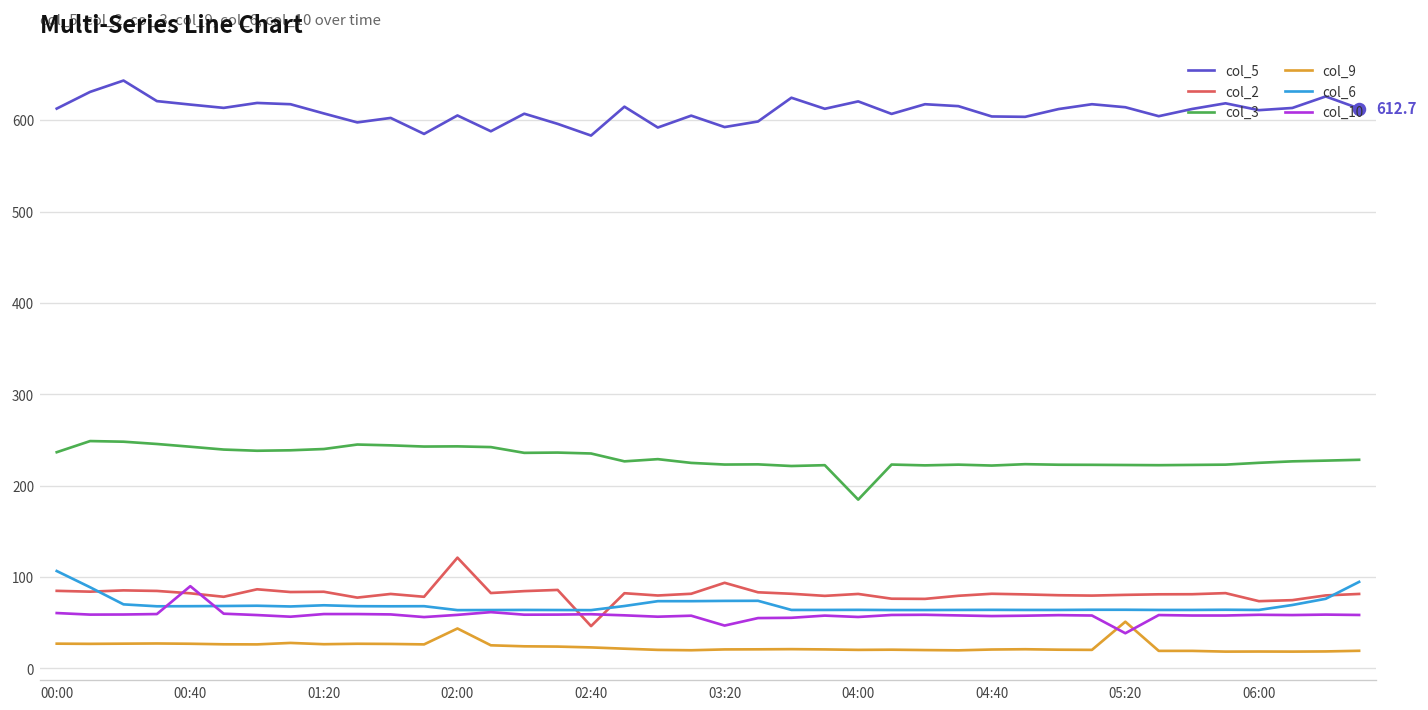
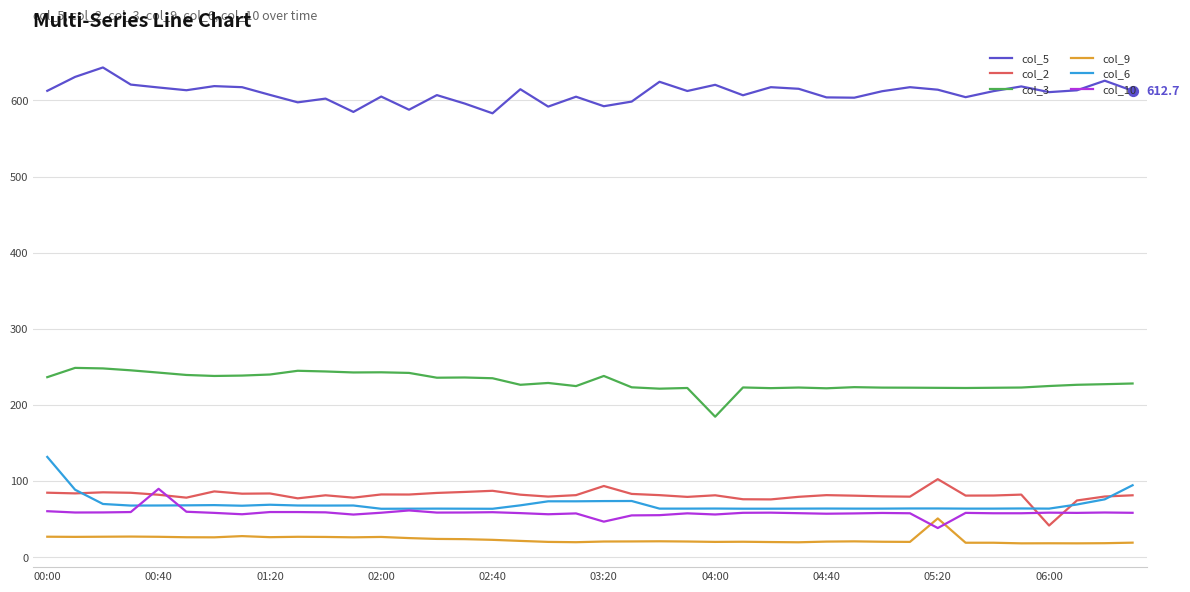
col_6, 00:00: 110 -> 130
col_2, 02:00: 120 -> 80
col_9, 02:00: 40 -> 30
col_2, 02:40: 50 -> 90
col_3, 03:20: 220 -> 240
col_2, 05:20: 80 -> 100
col_2, 06:00: 70 -> 40
